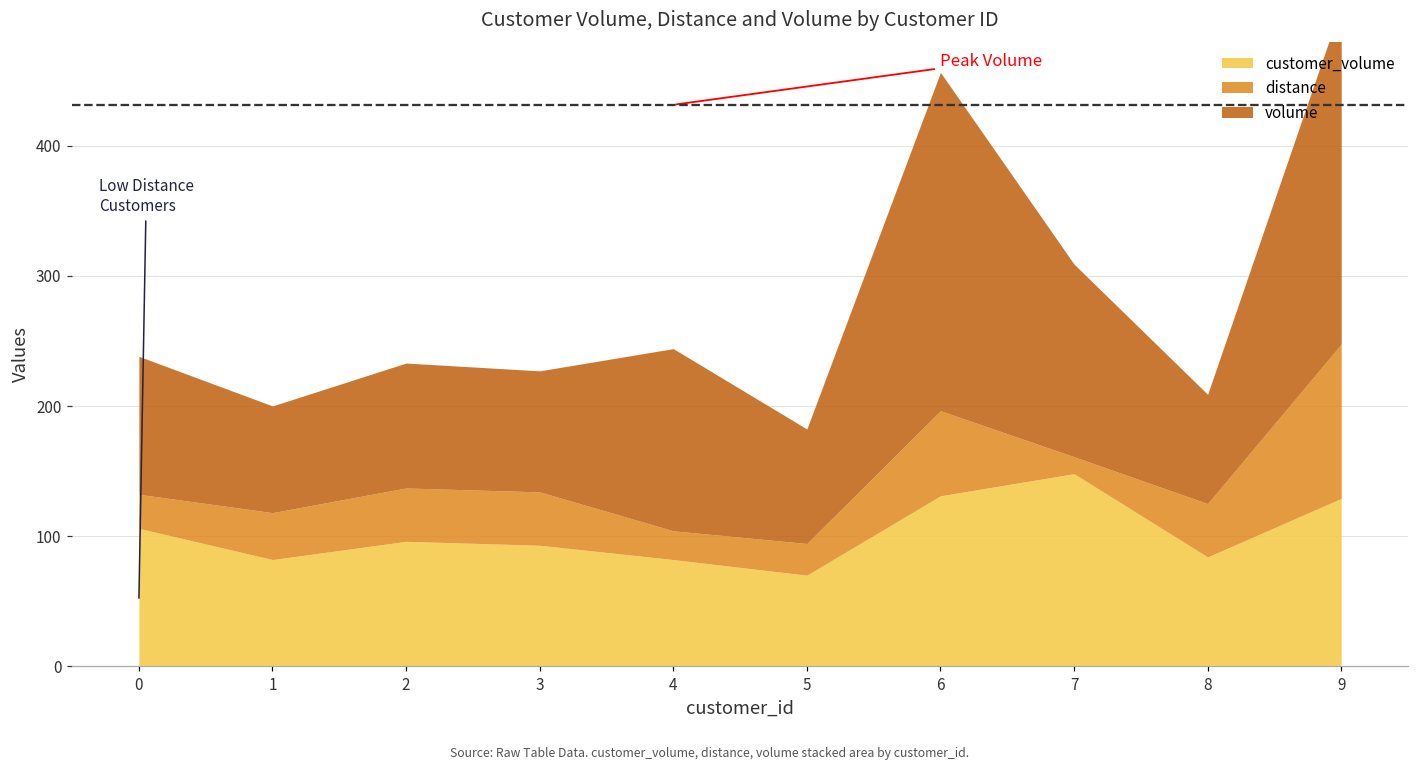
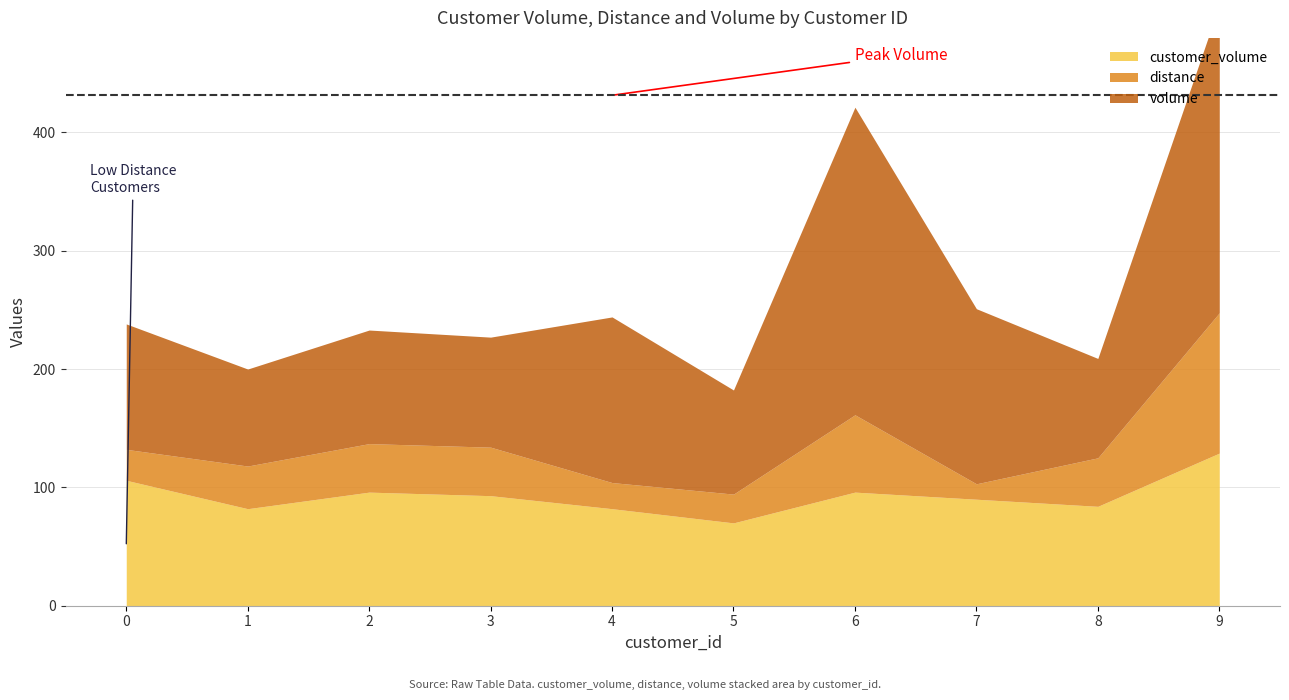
customer_volume, 6: 131 -> 96
customer_volume, 7: 148 -> 90
